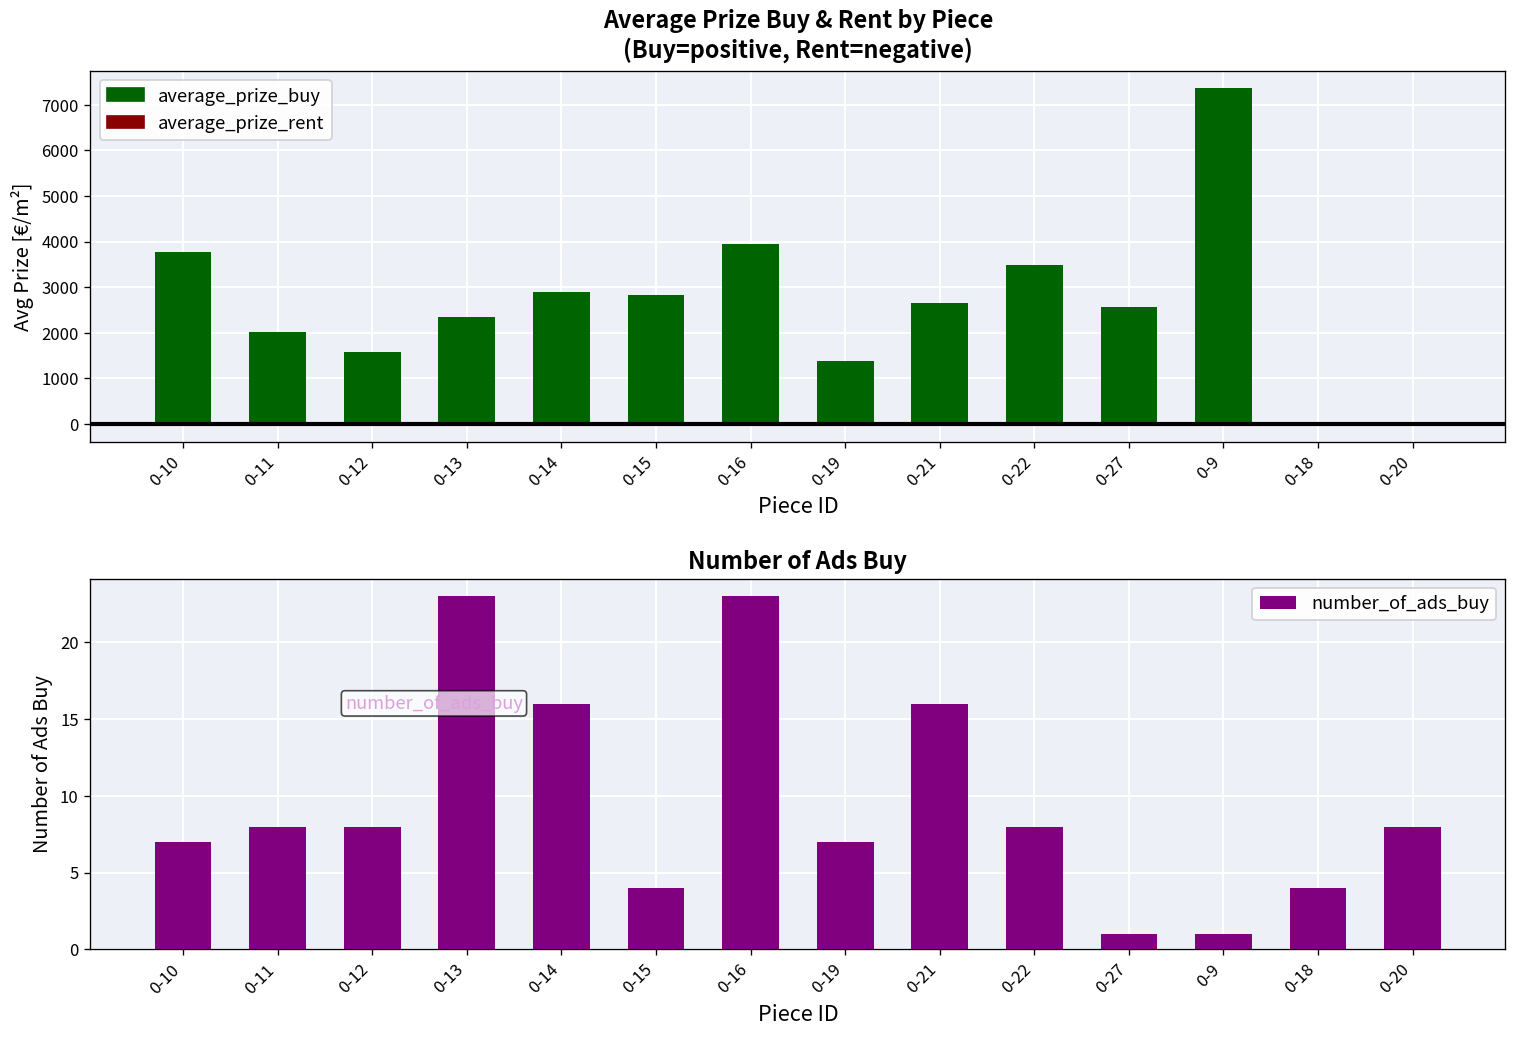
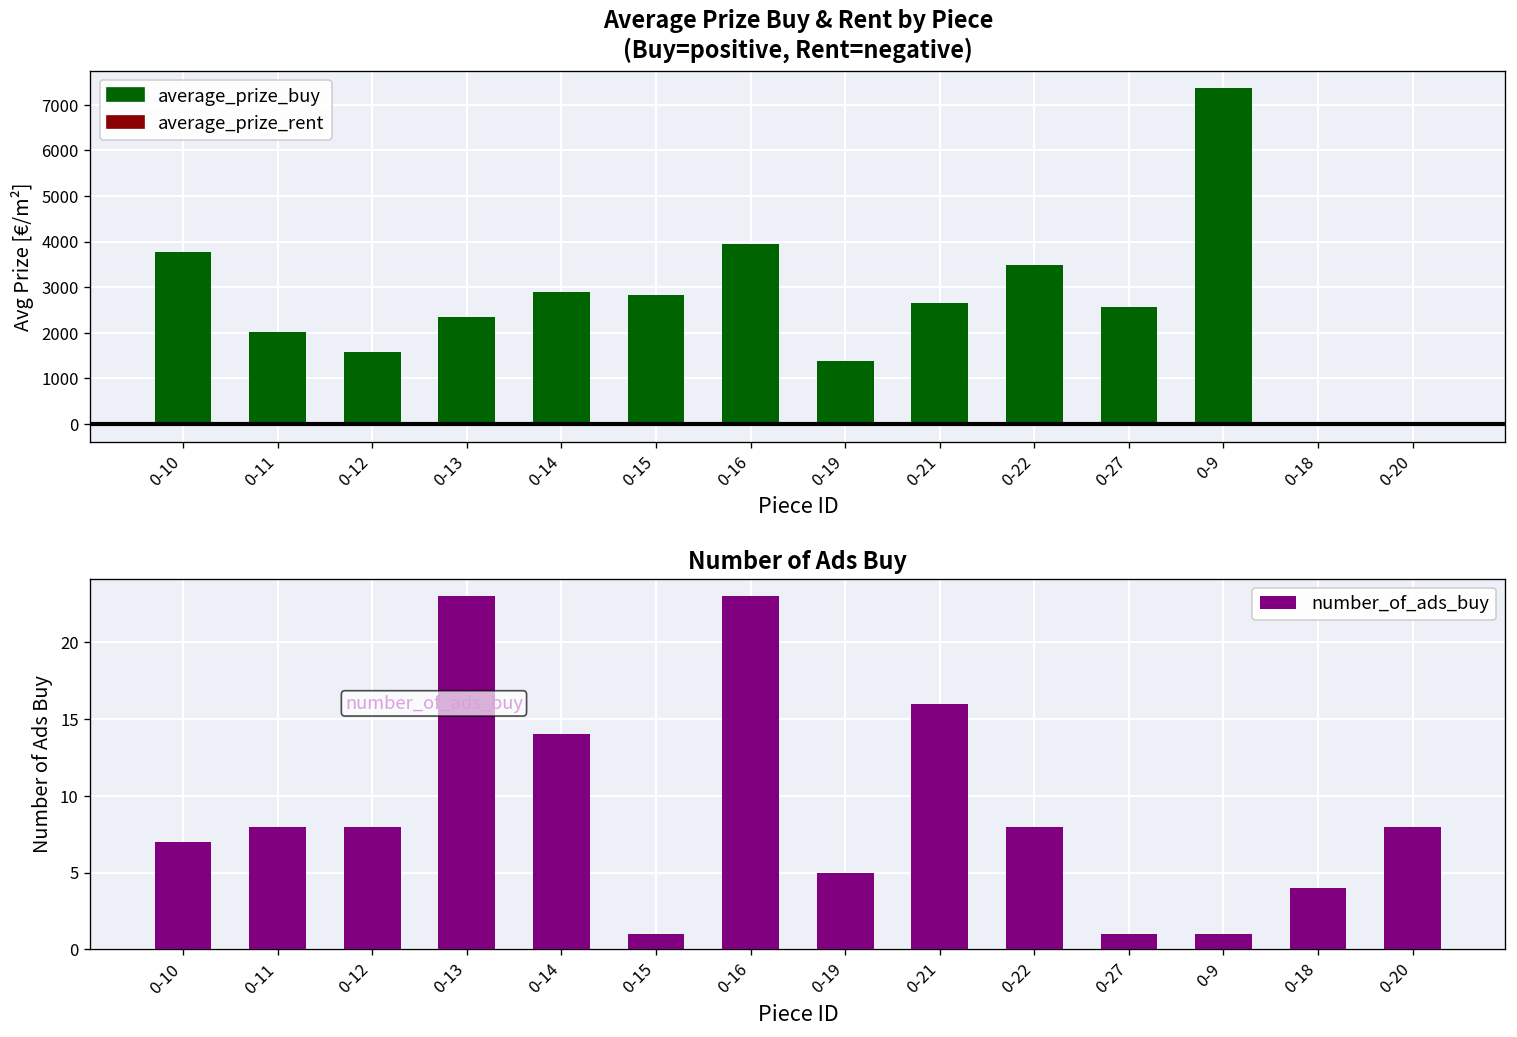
Number of Ads Buy, 0-14: 16 -> 14
Number of Ads Buy, 0-15: 4 -> 1
Number of Ads Buy, 0-19: 7 -> 5
